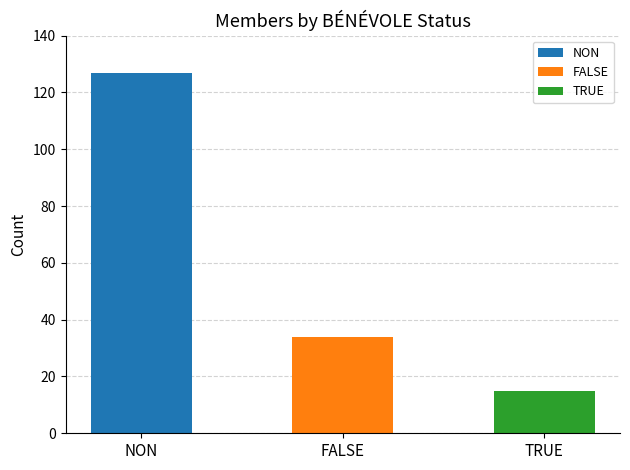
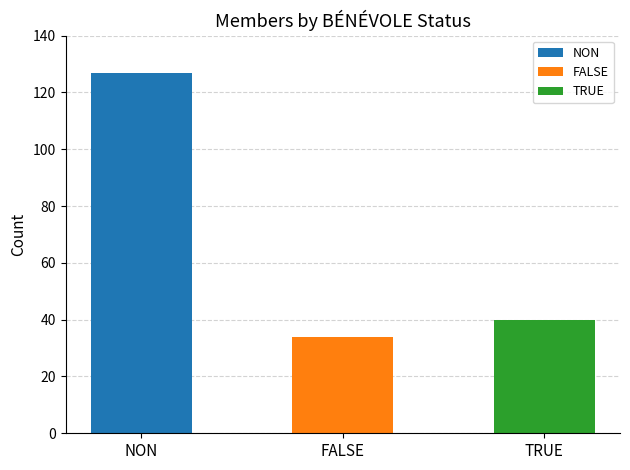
TRUE: 15 -> 40
